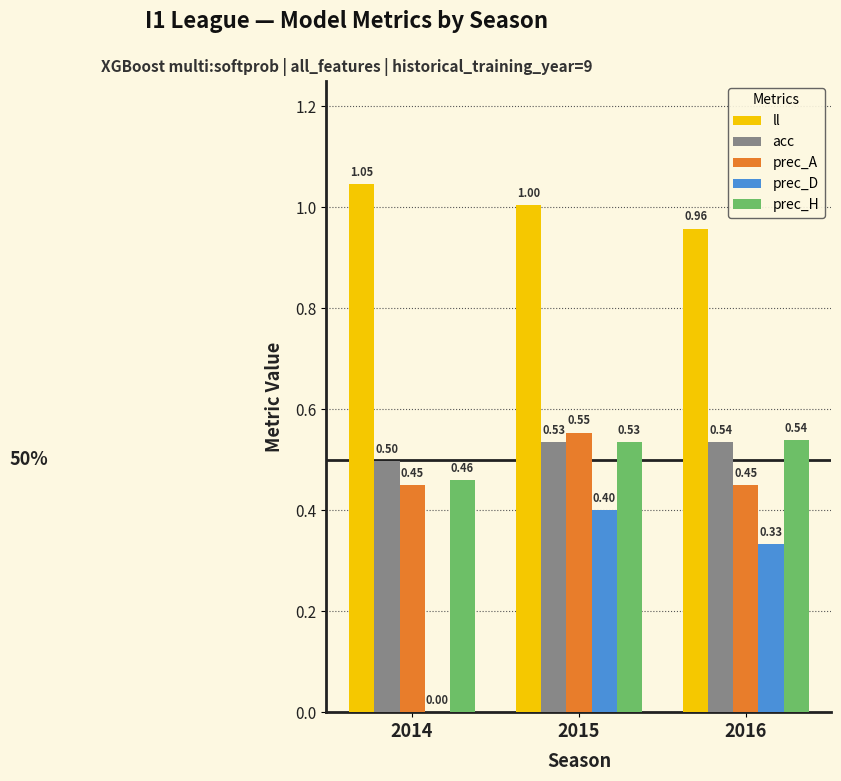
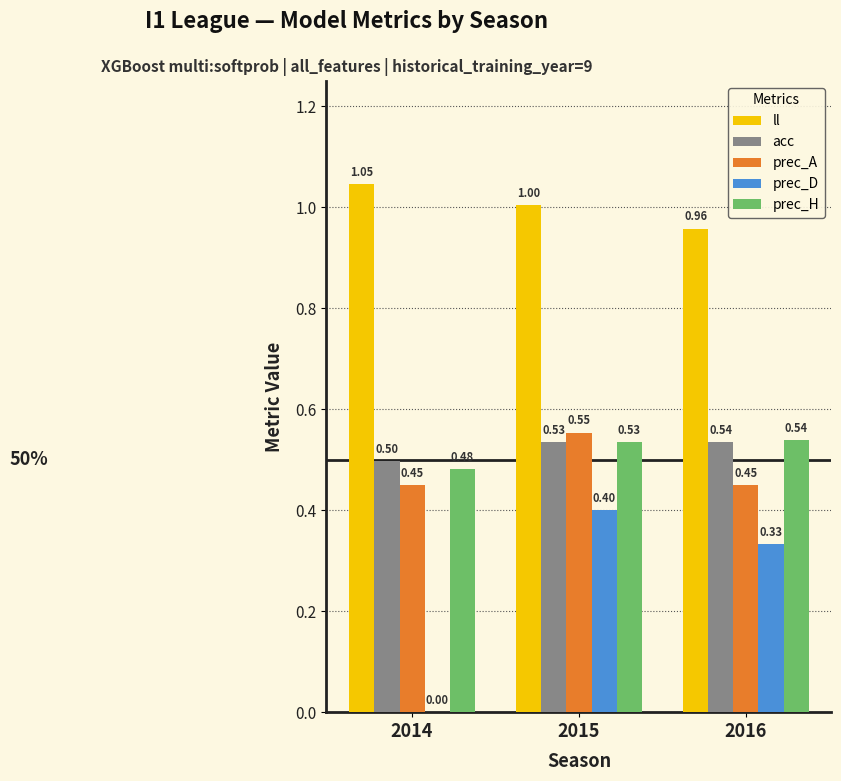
prec_H, 2014: 0.46 -> 0.48
